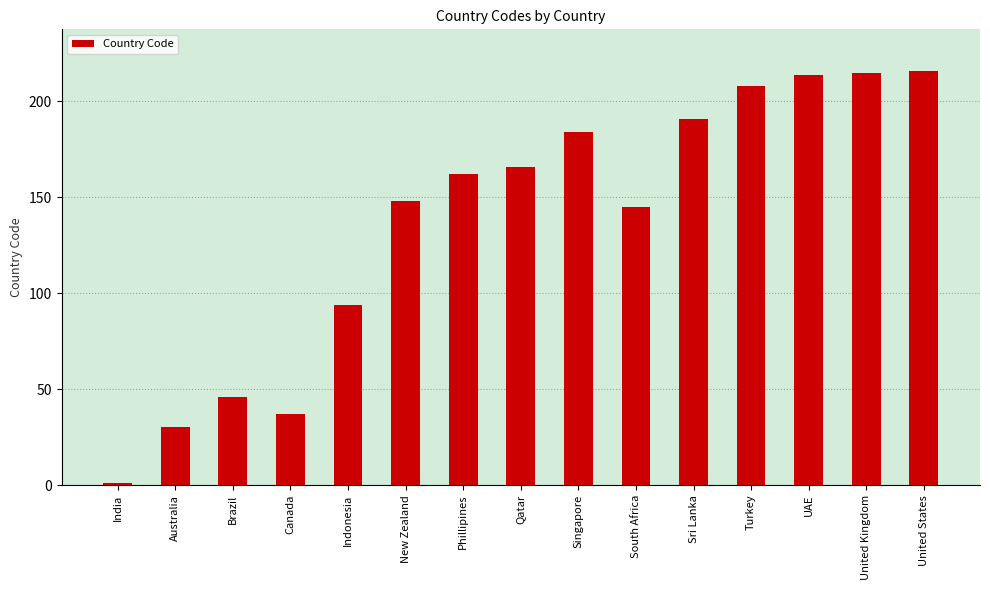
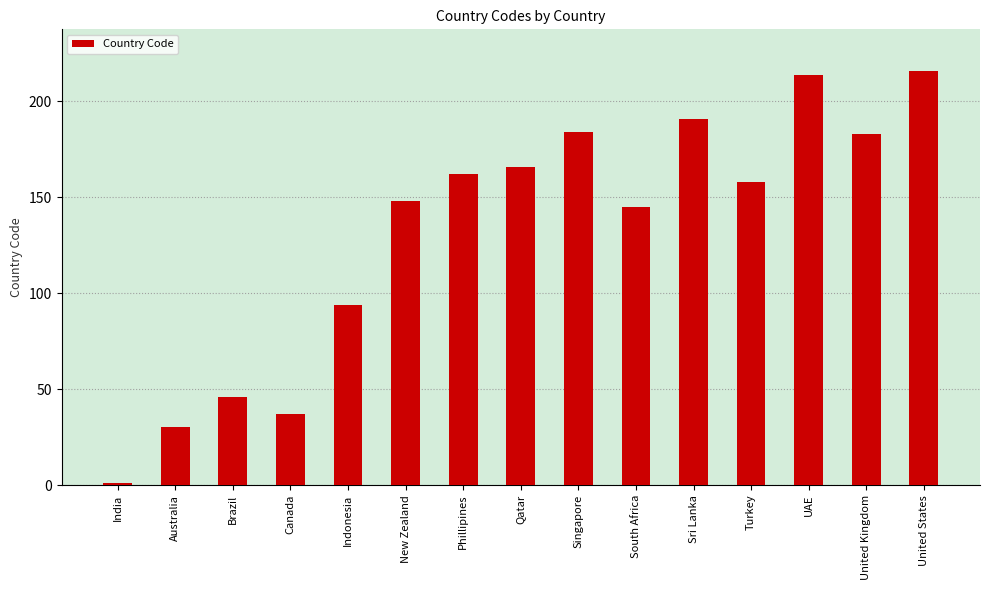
Turkey: 208 -> 158
United Kingdom: 215 -> 183
